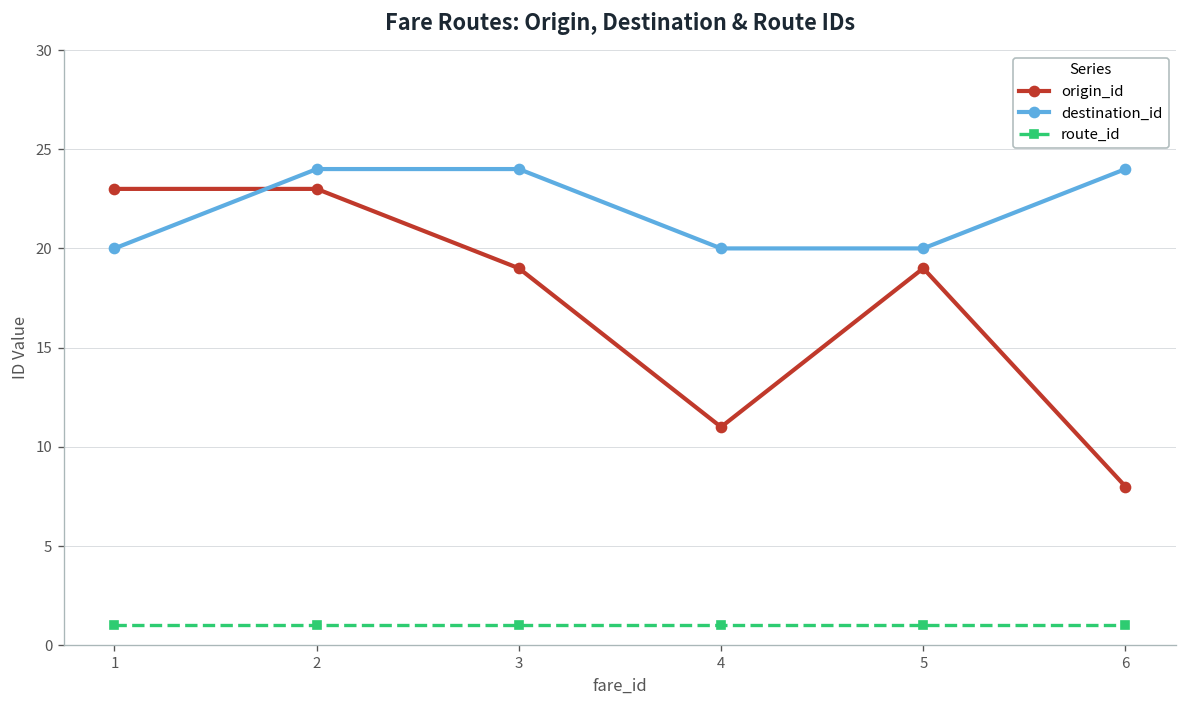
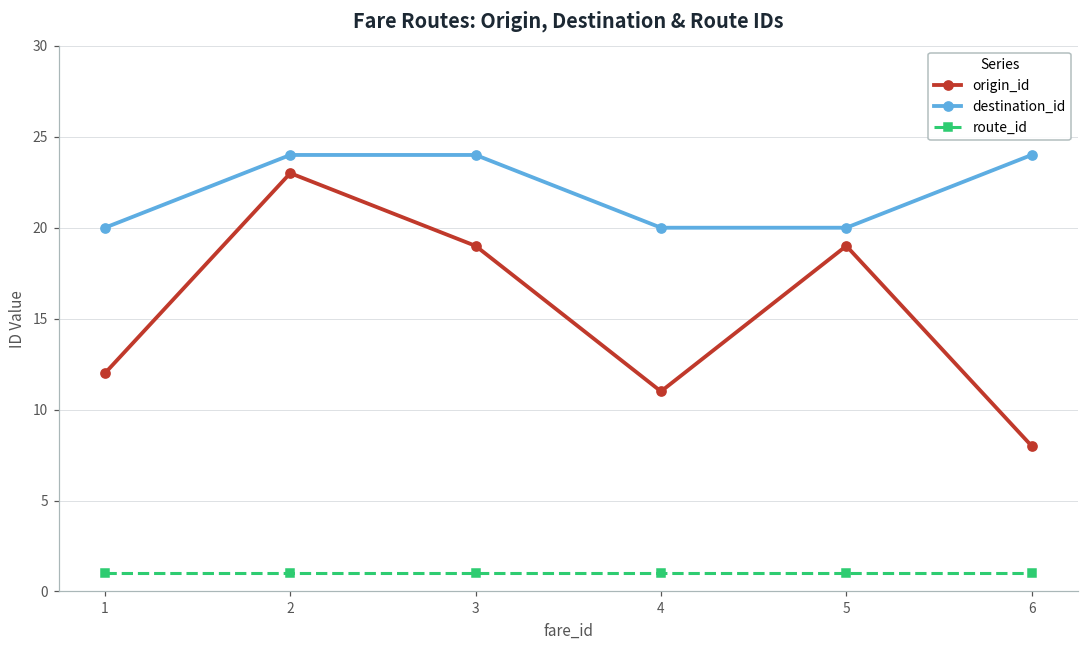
origin_id, 1: 23 -> 12
